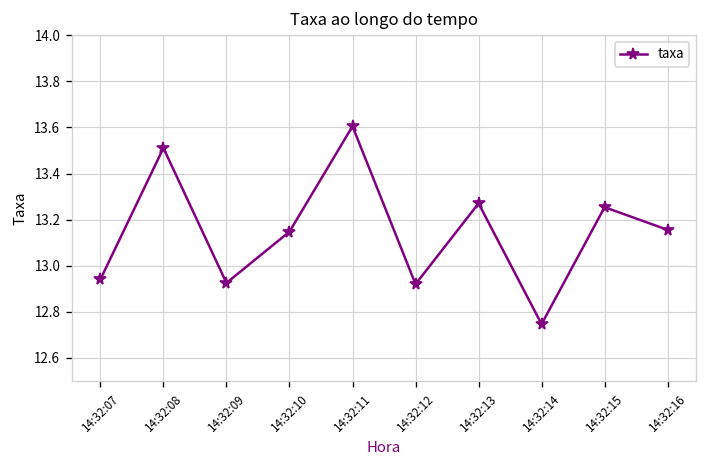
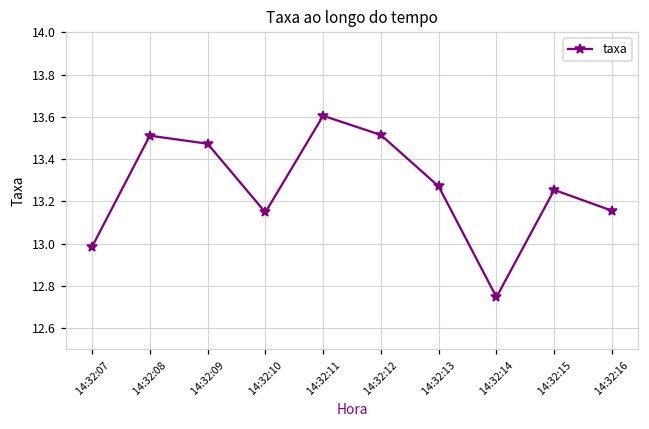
14:32:07: 12.94 -> 12.98
14:32:09: 12.93 -> 13.47
14:32:12: 12.92 -> 13.51
